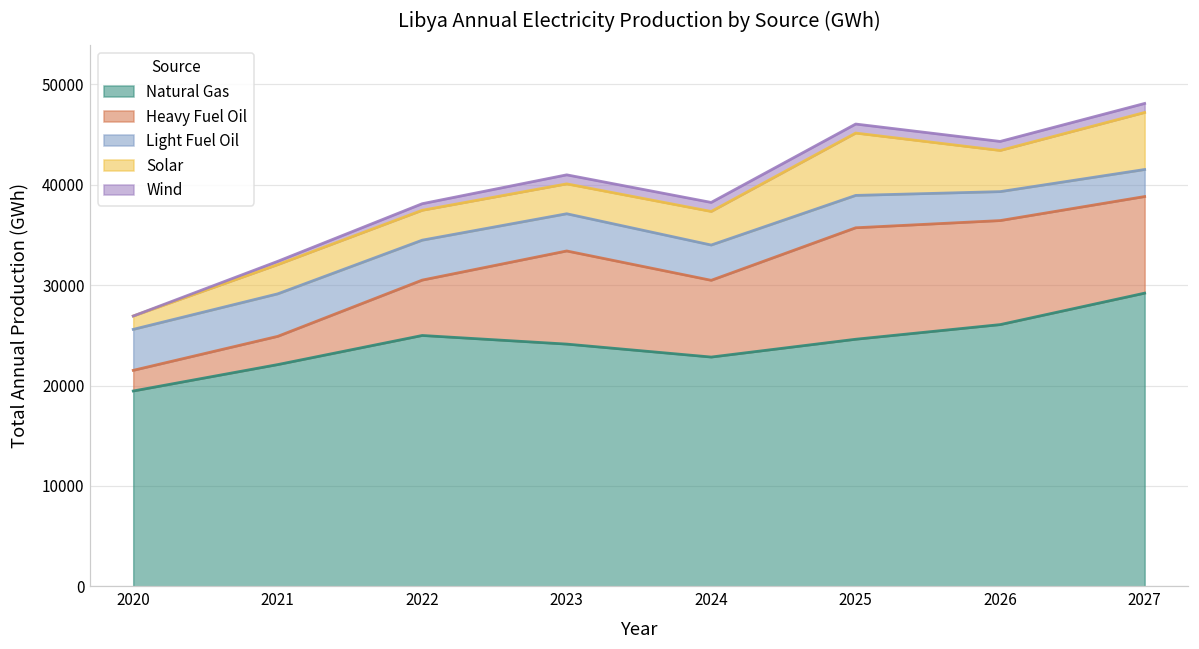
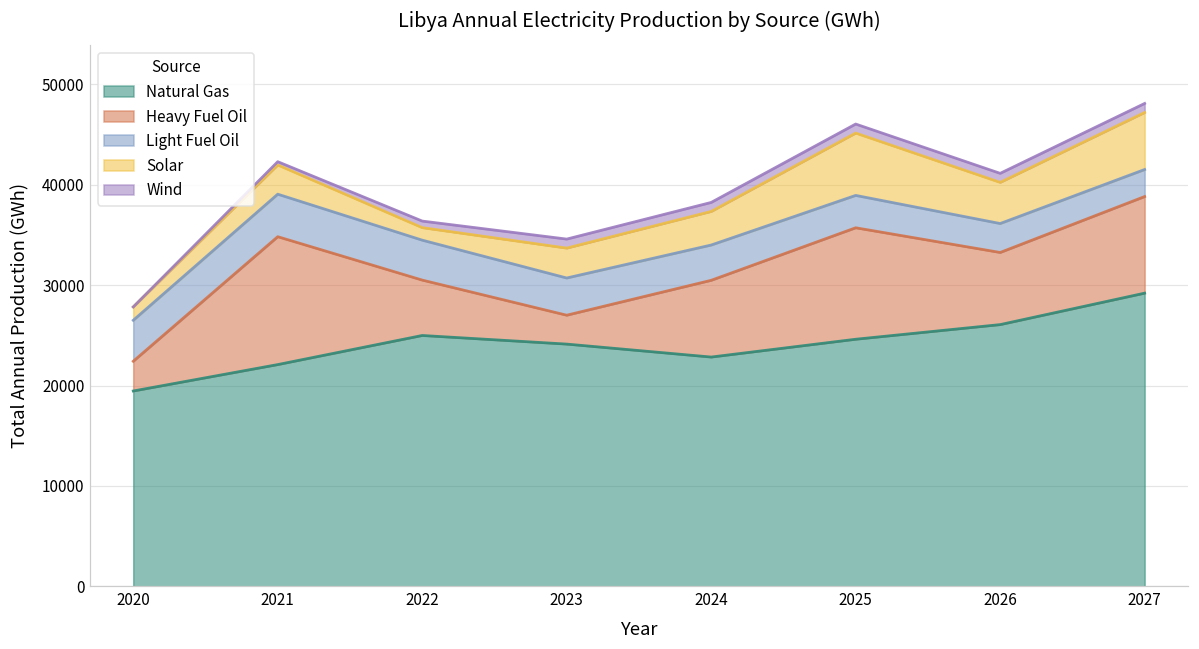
Heavy Fuel Oil, 2020: 2000 -> 3000
Heavy Fuel Oil, 2021: 3000 -> 13000
Solar, 2022: 3000 -> 1000
Heavy Fuel Oil, 2023: 9000 -> 3000
Heavy Fuel Oil, 2026: 10000 -> 7000
